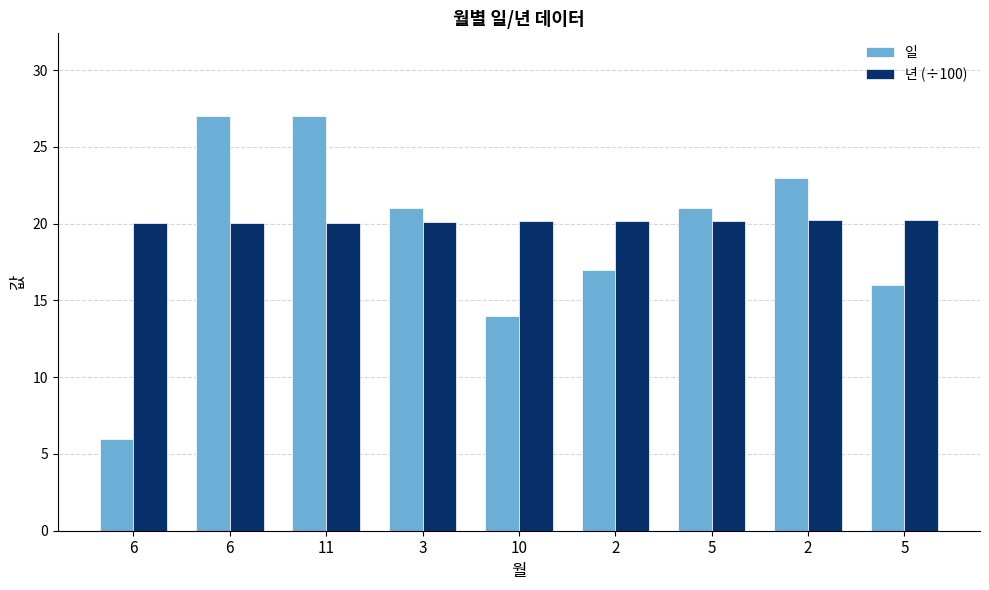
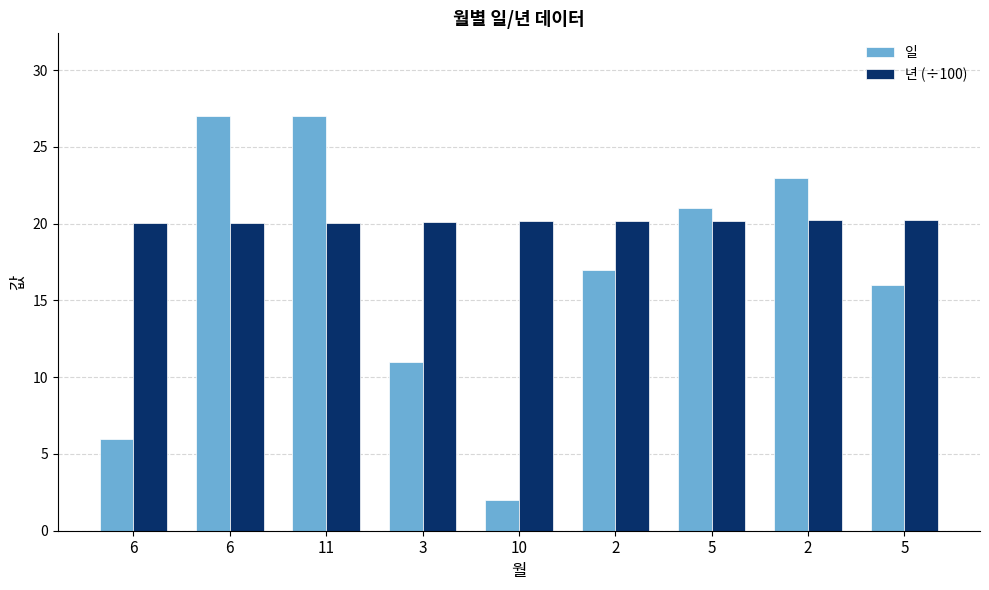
일, 3: 21 -> 11
일, 10: 14 -> 2
